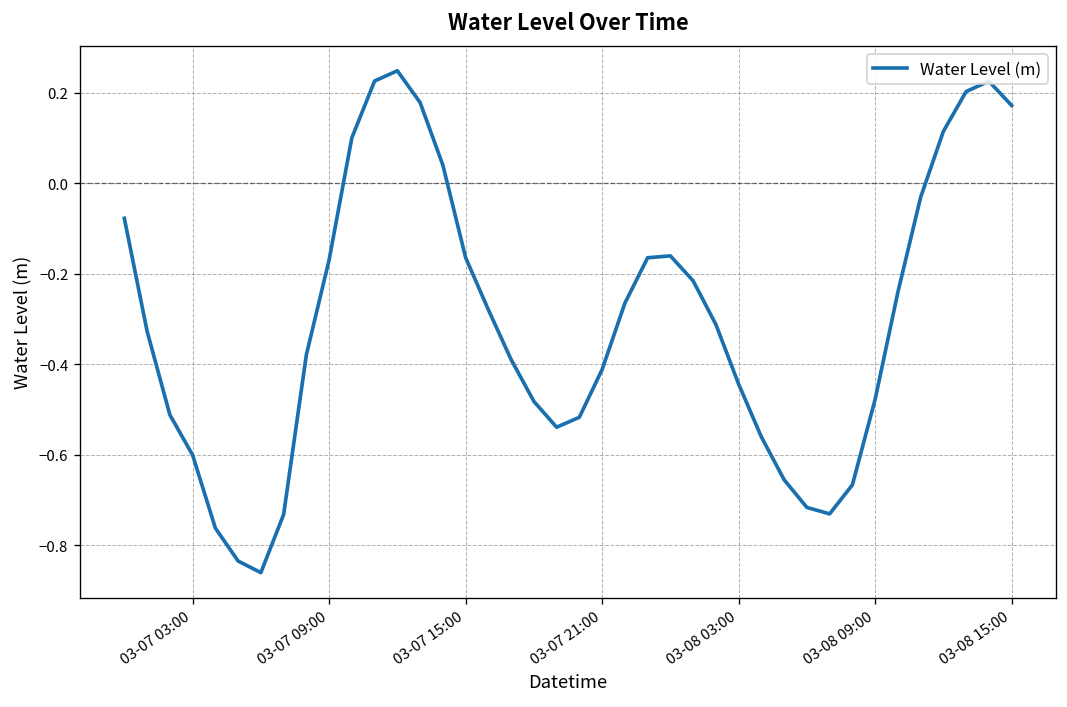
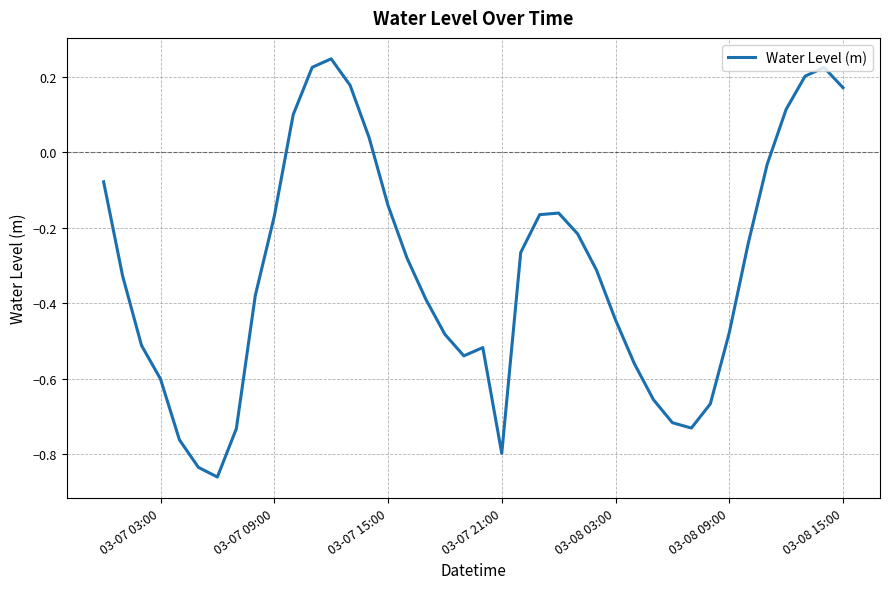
03-07 15:00: -0.16 -> -0.14
03-07 21:00: -0.41 -> -0.80
